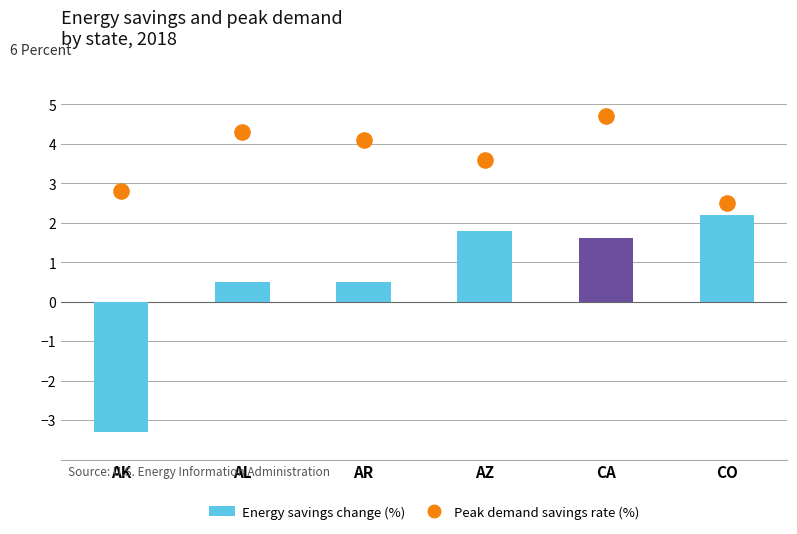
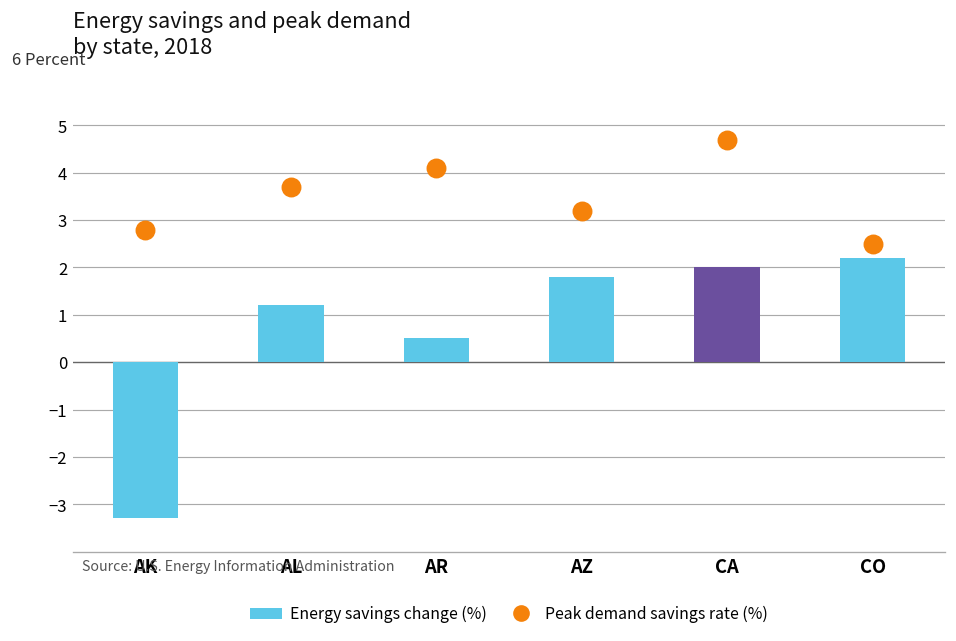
Energy savings change (%), AL: 0.5 -> 1.2
Peak demand savings rate (%), AL: 4.3 -> 3.7
Peak demand savings rate (%), AZ: 3.6 -> 3.2
Energy savings change (%), CA: 1.6 -> 2.0
